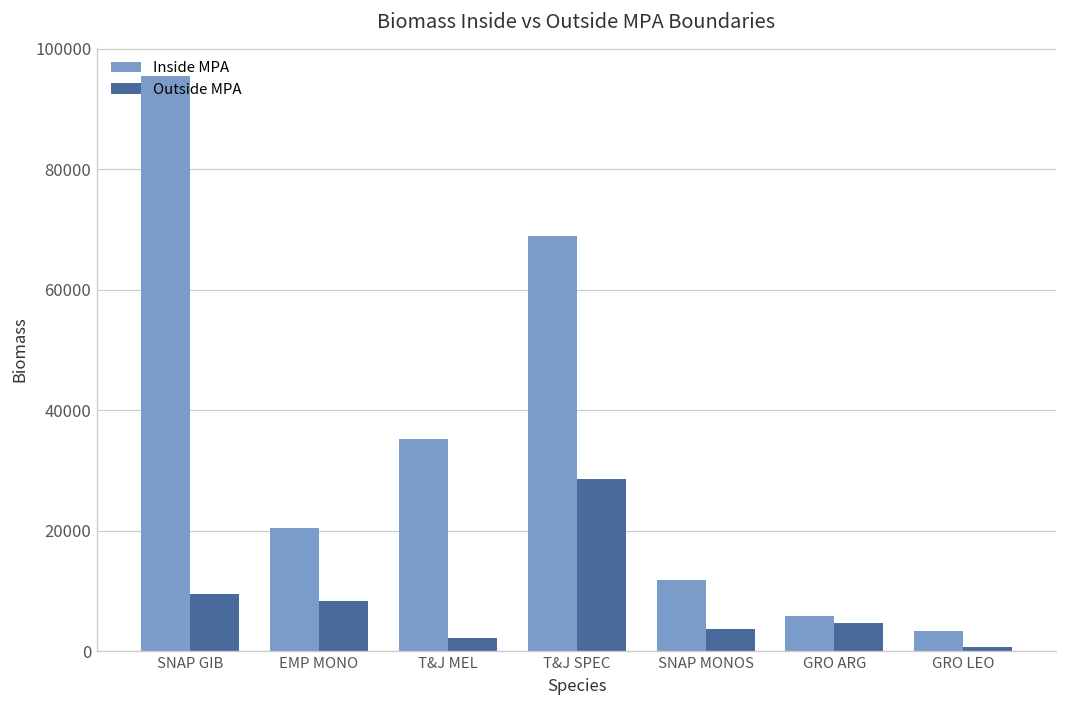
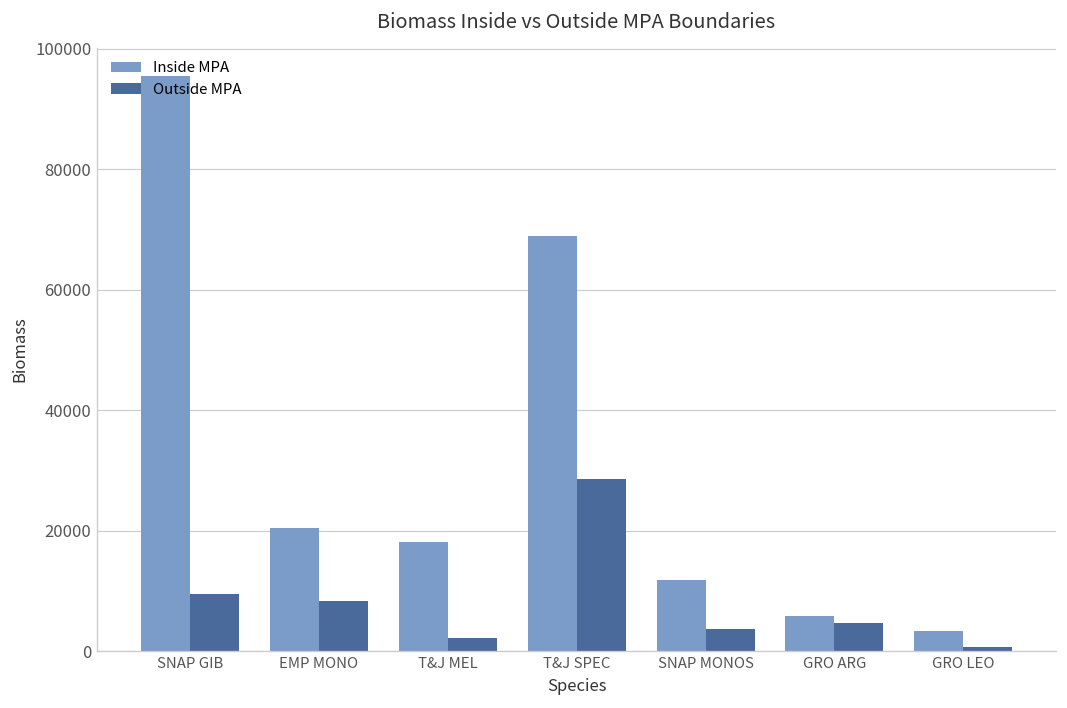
Inside MPA, T&J MEL: 35000 -> 18000
